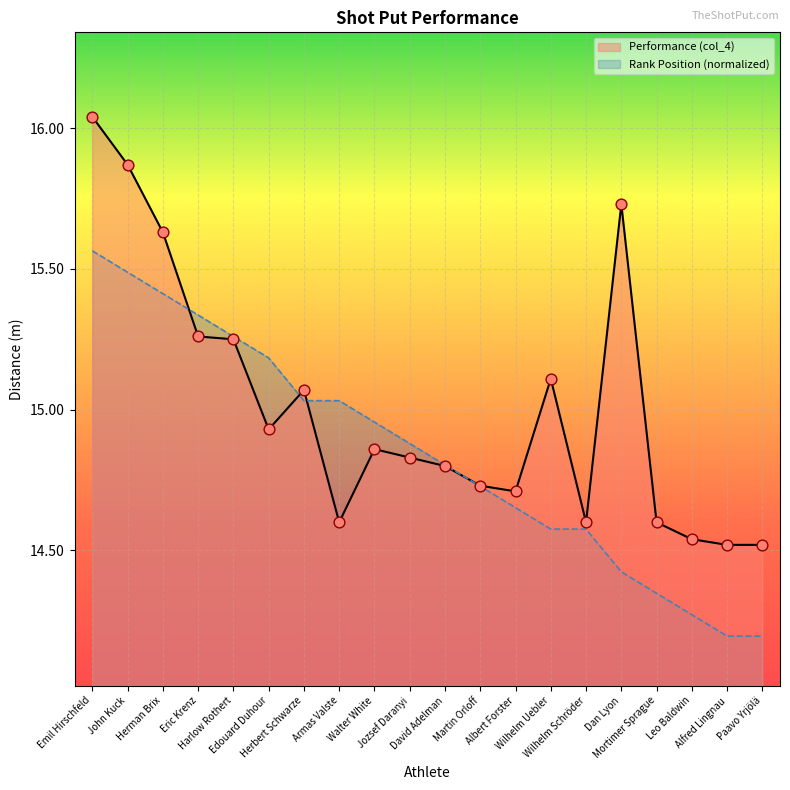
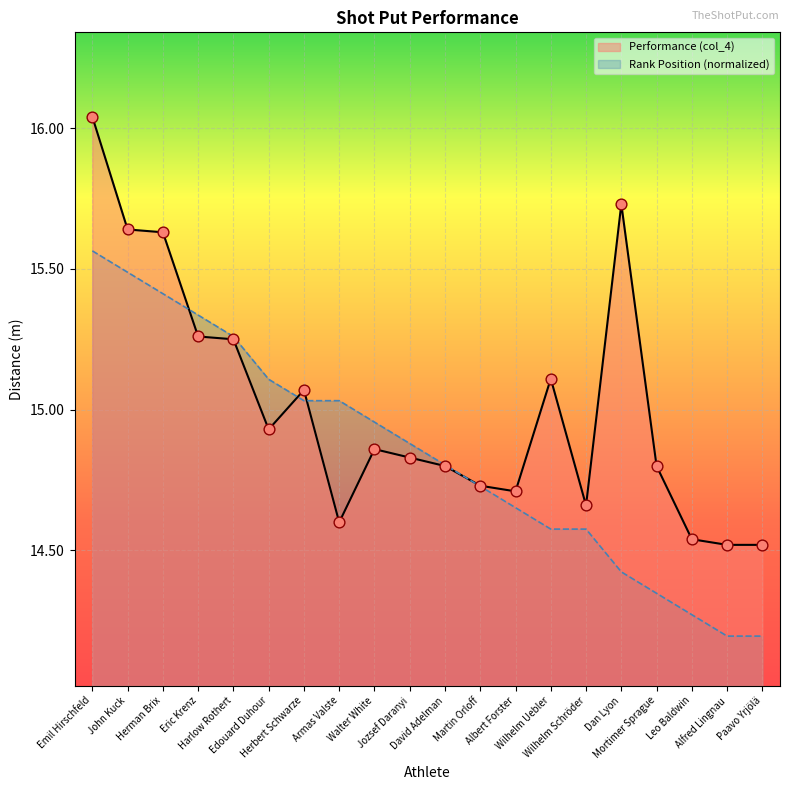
Performance (col_4), John Kuck: 15.87 -> 15.64
Rank Position (normalized), Edouard Duhour: 15.18 -> 15.11
Performance (col_4), Wilhelm Schröder: 14.60 -> 14.66
Performance (col_4), Mortimer Sprague: 14.6 -> 14.8
